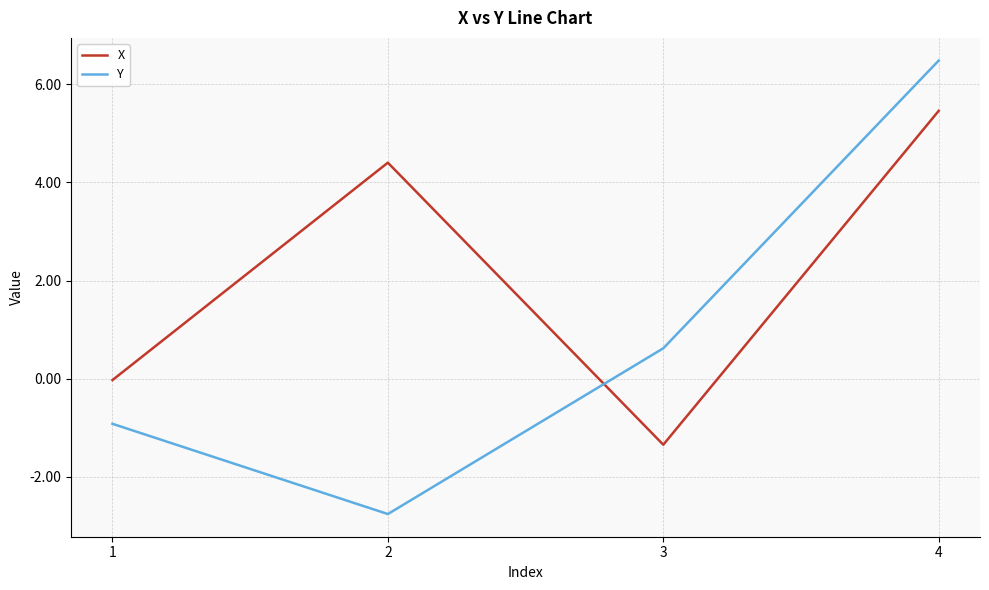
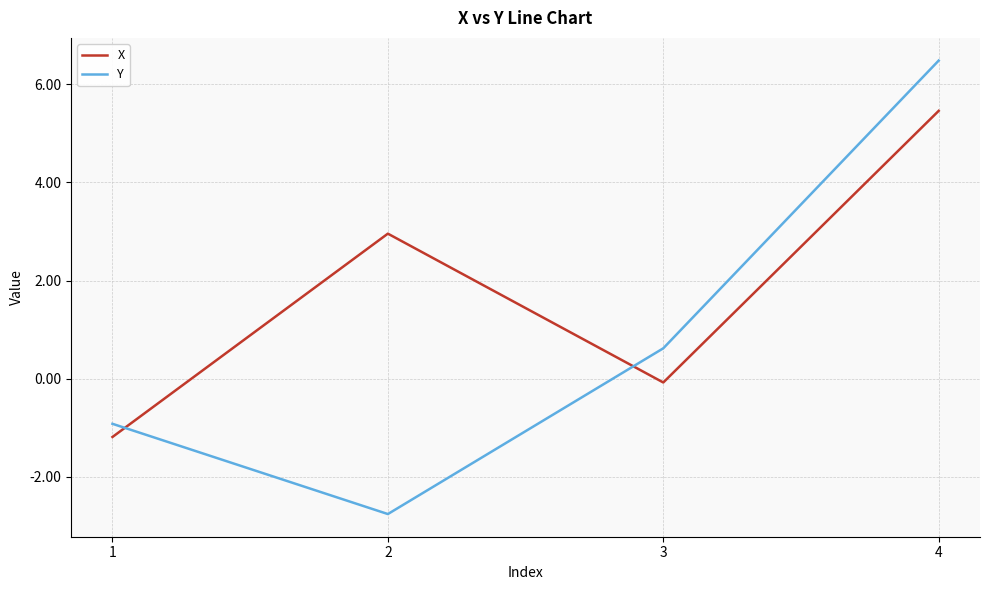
X, 1: 0.0 -> -1.2
X, 2: 4.4 -> 3.0
X, 3: -1.4 -> -0.1
